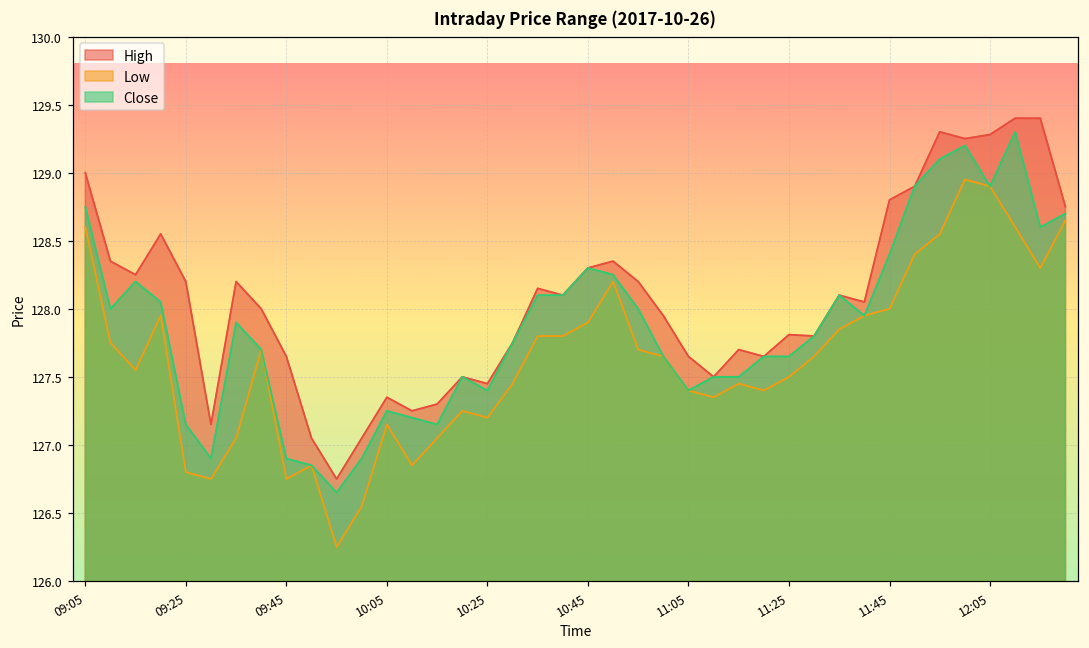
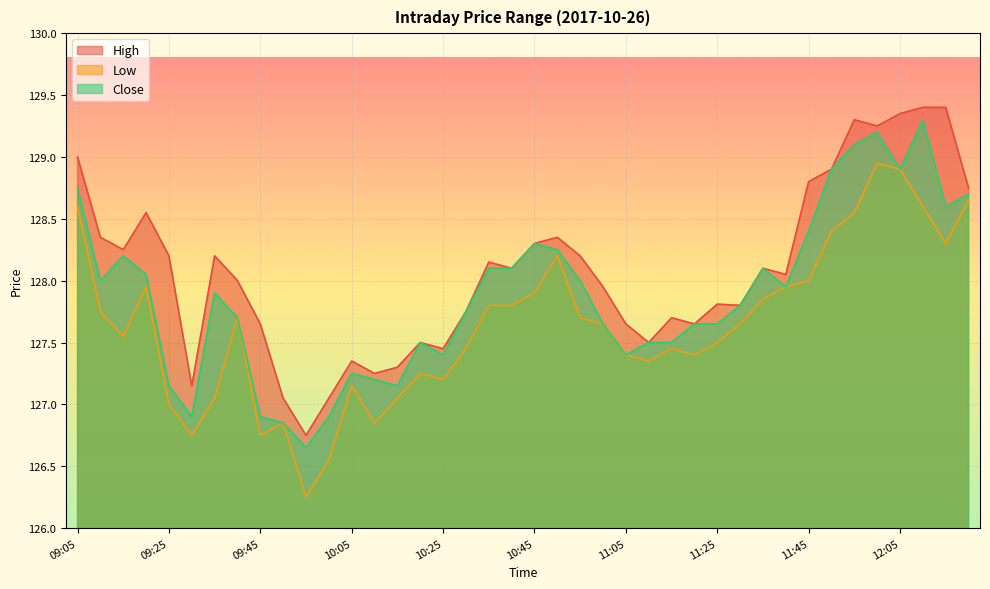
Low, 09:25: 126.8 -> 127.0
High, 12:05: 129.28 -> 129.35
